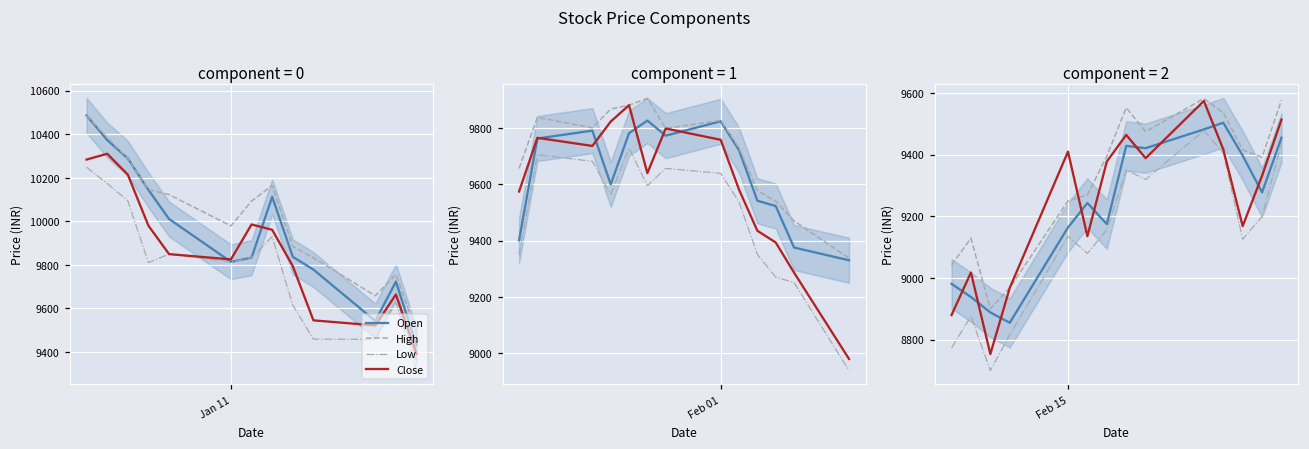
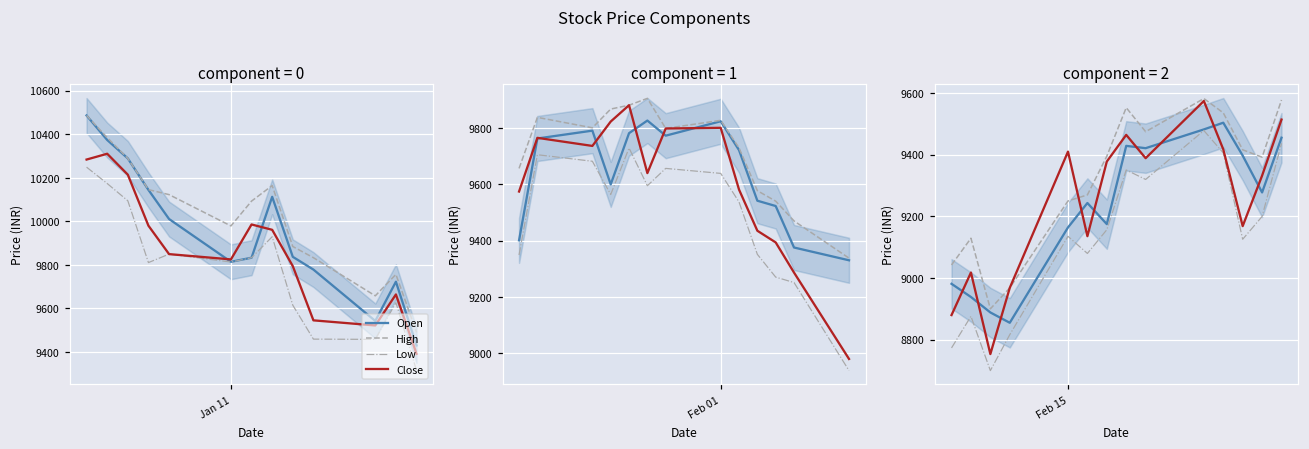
component = 1, Close, Feb 01: 9760 -> 9800
